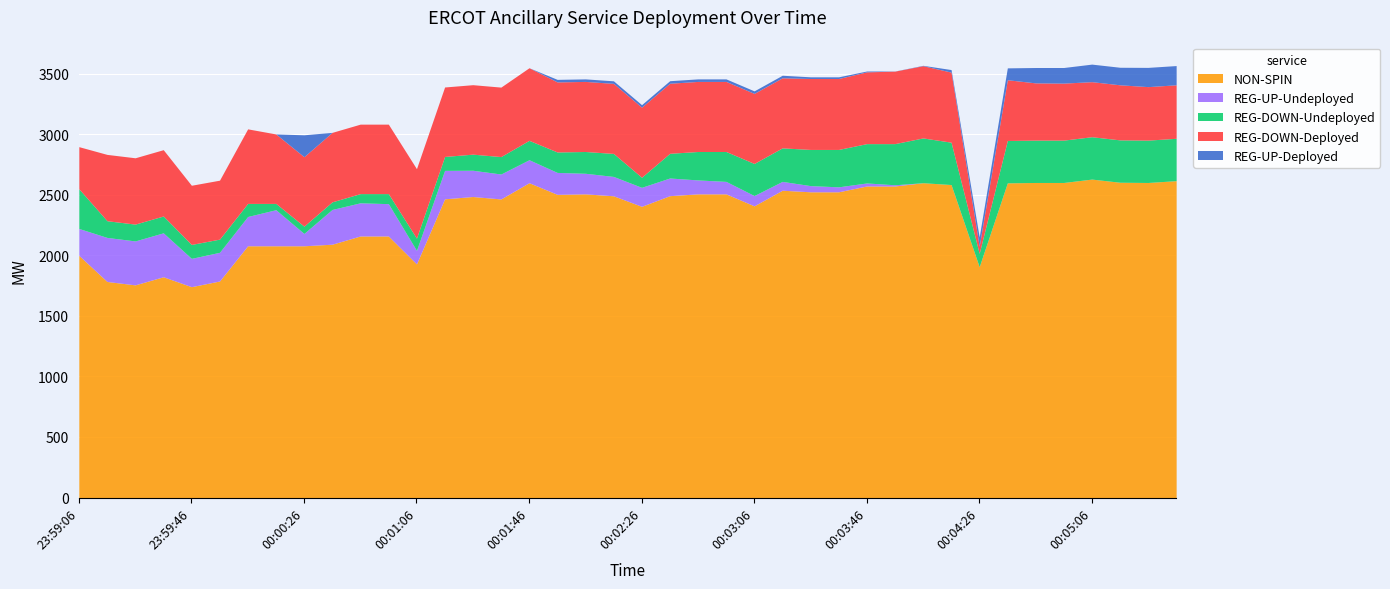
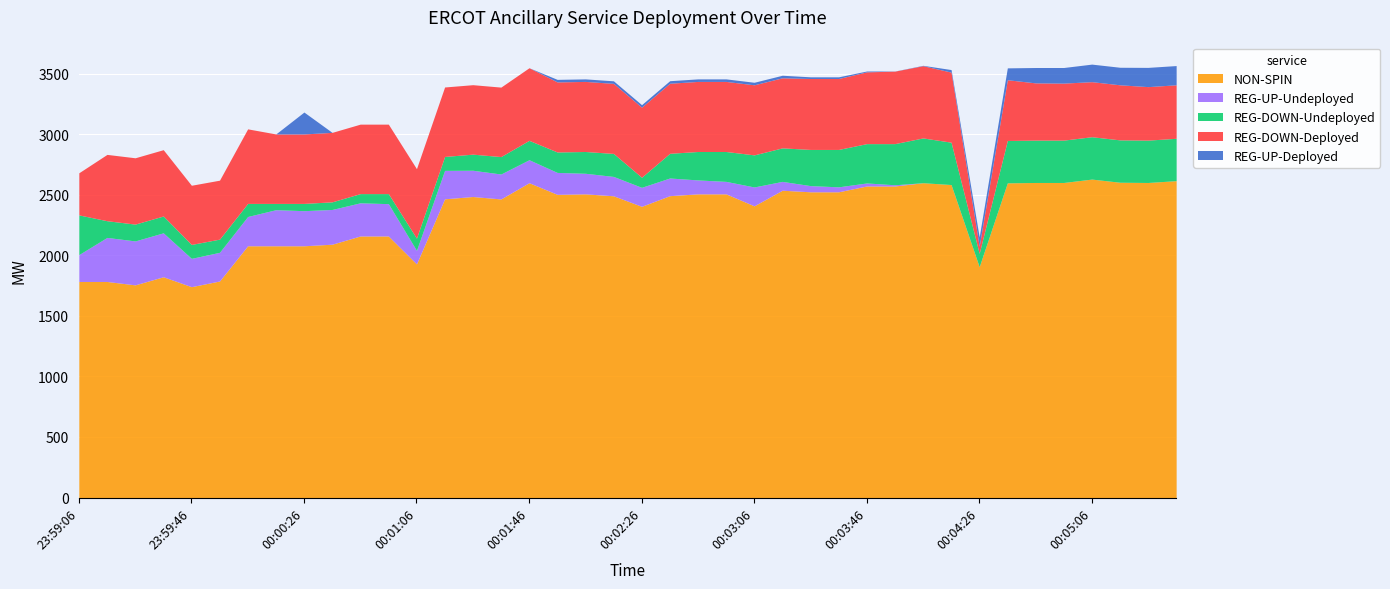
NON-SPIN, 23:59:06: 2000 -> 1790
REG-UP-Undeployed, 00:00:26: 100 -> 290
REG-UP-Undeployed, 00:03:06: 90 -> 160
